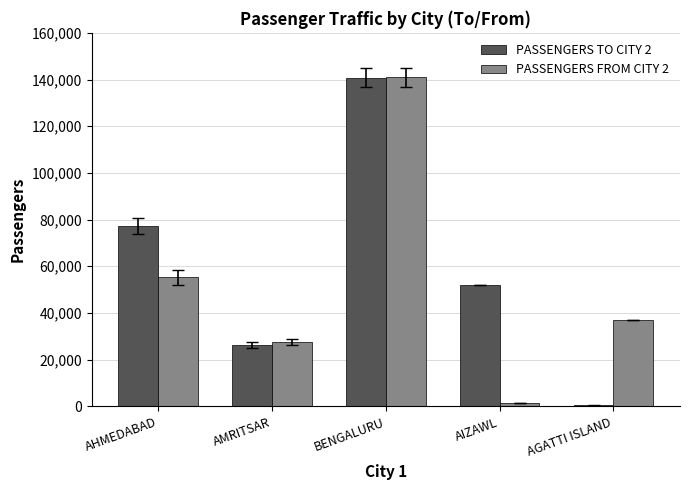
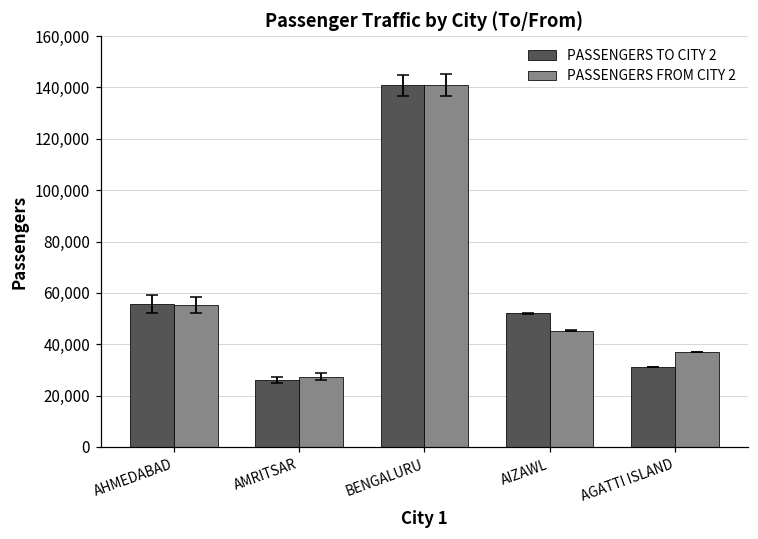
PASSENGERS TO CITY 2, AHMEDABAD: 77,000 -> 56,000
PASSENGERS FROM CITY 2, AIZAWL: 1,000 -> 45,000
PASSENGERS TO CITY 2, AGATTI ISLAND: 0 -> 31,000
